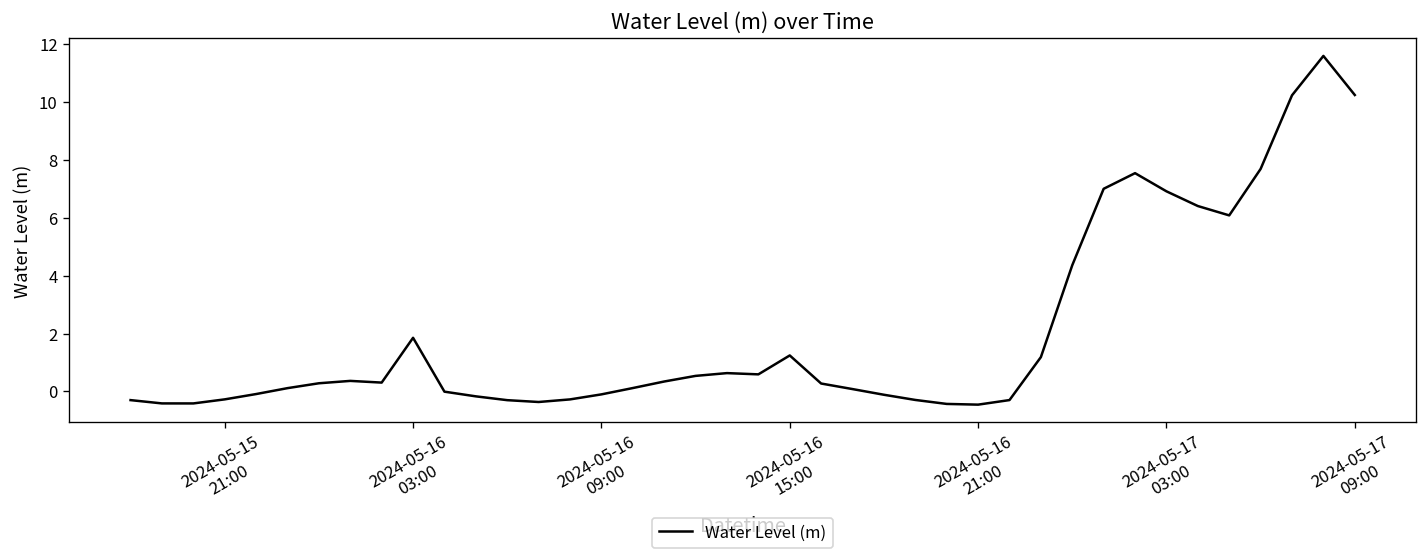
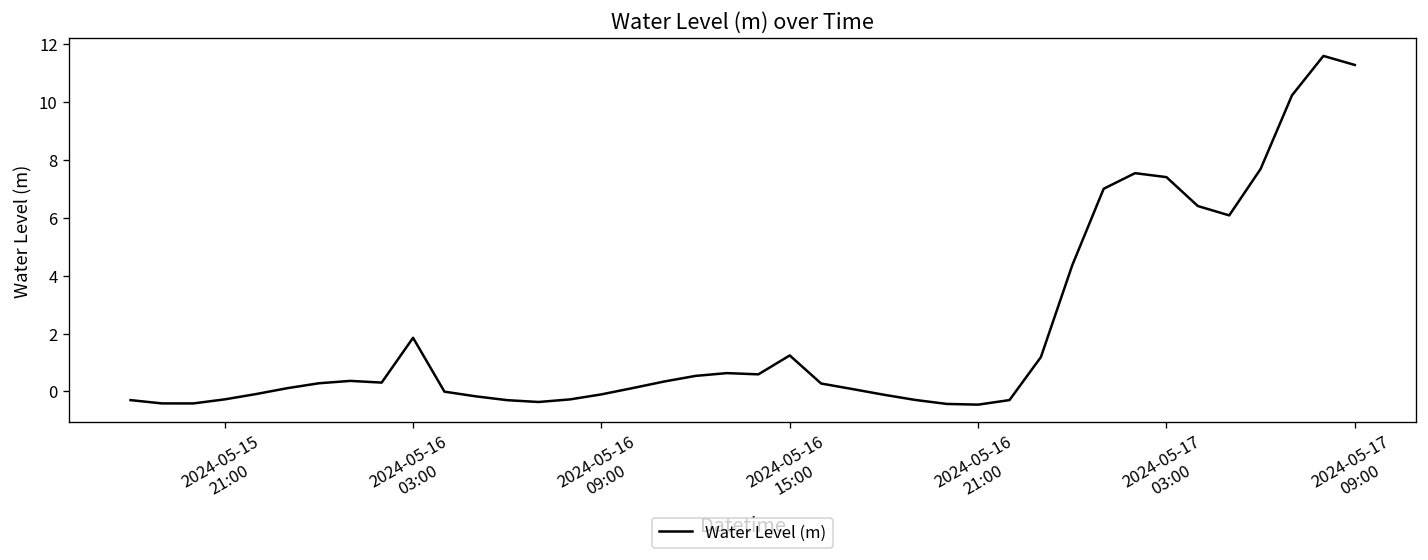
2024-05-17 03:00: 6.9 -> 7.4
2024-05-17 09:00: 10.2 -> 11.3
